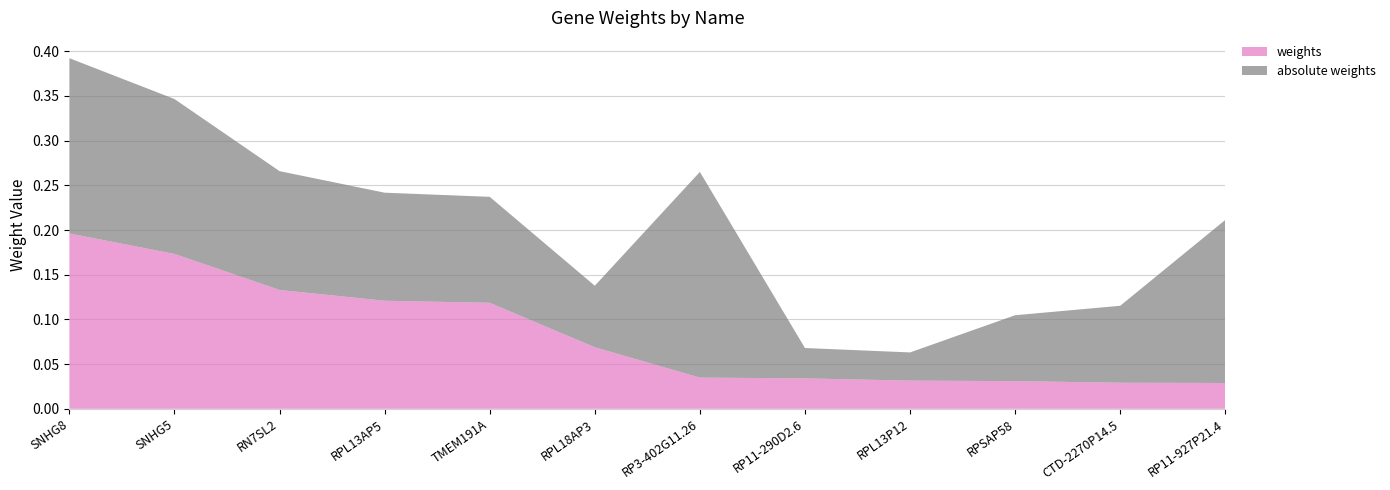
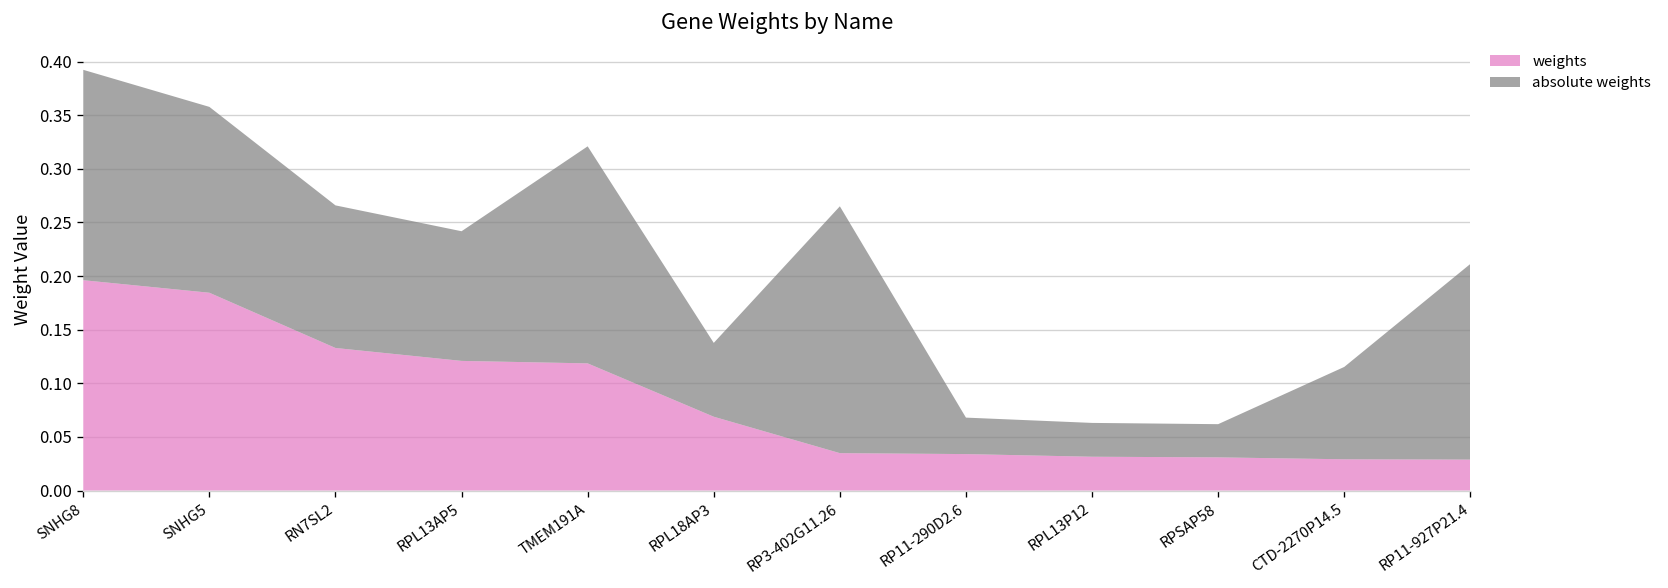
weights, SNHG5: 0.17 -> 0.18
absolute weights, TMEM191A: 0.12 -> 0.20
absolute weights, RPSAP58: 0.07 -> 0.03
